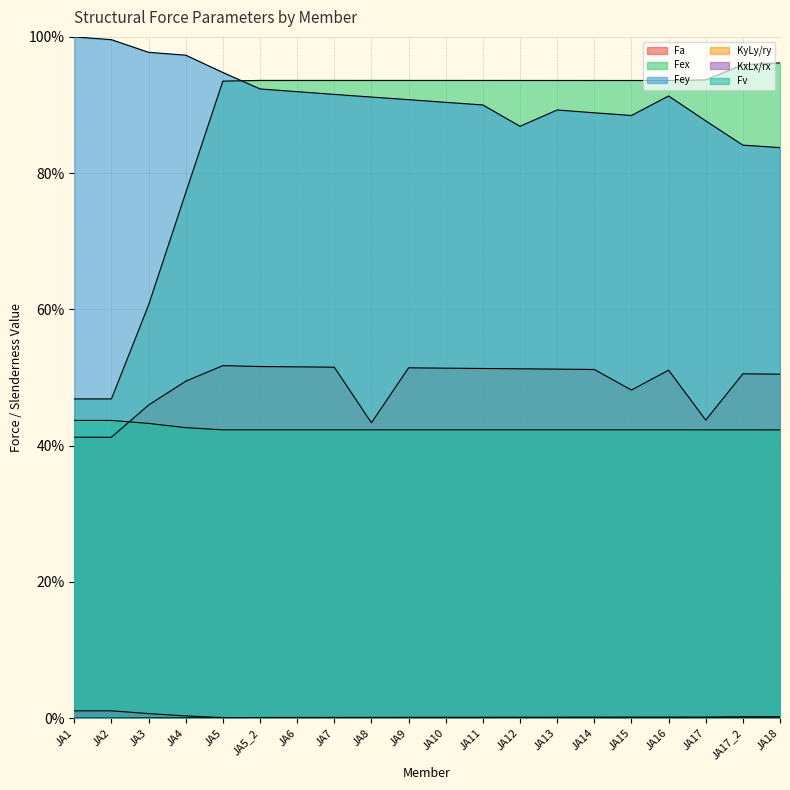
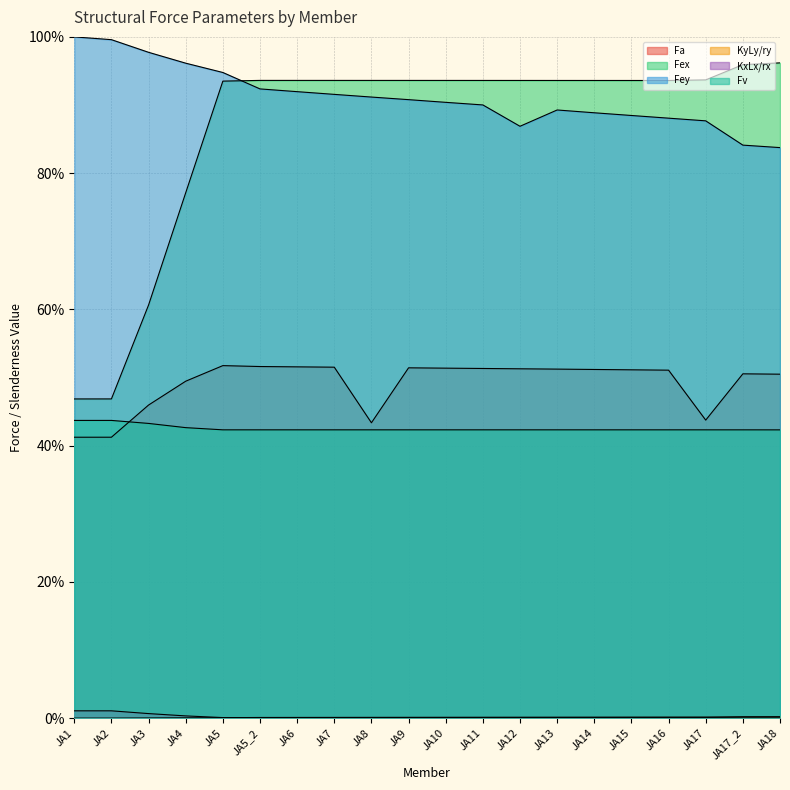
Fey, JA4: 97% -> 96%
Fa, JA15: 48% -> 51%
Fey, JA16: 91% -> 88%
